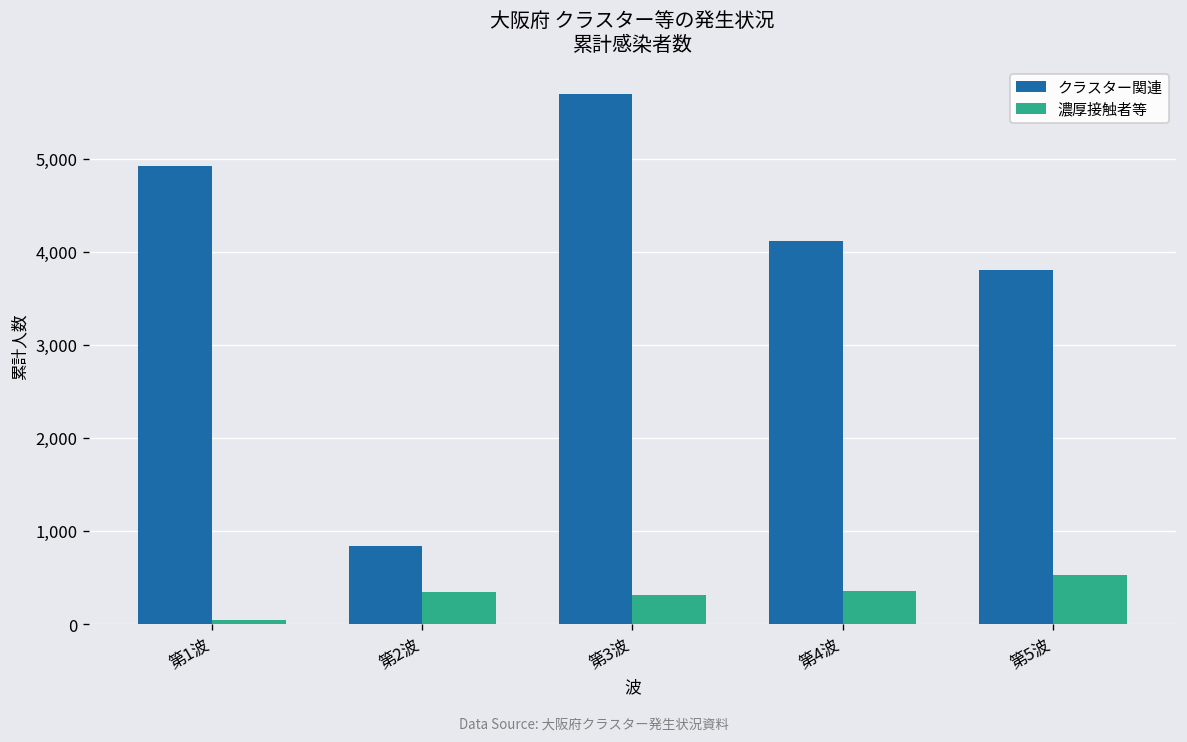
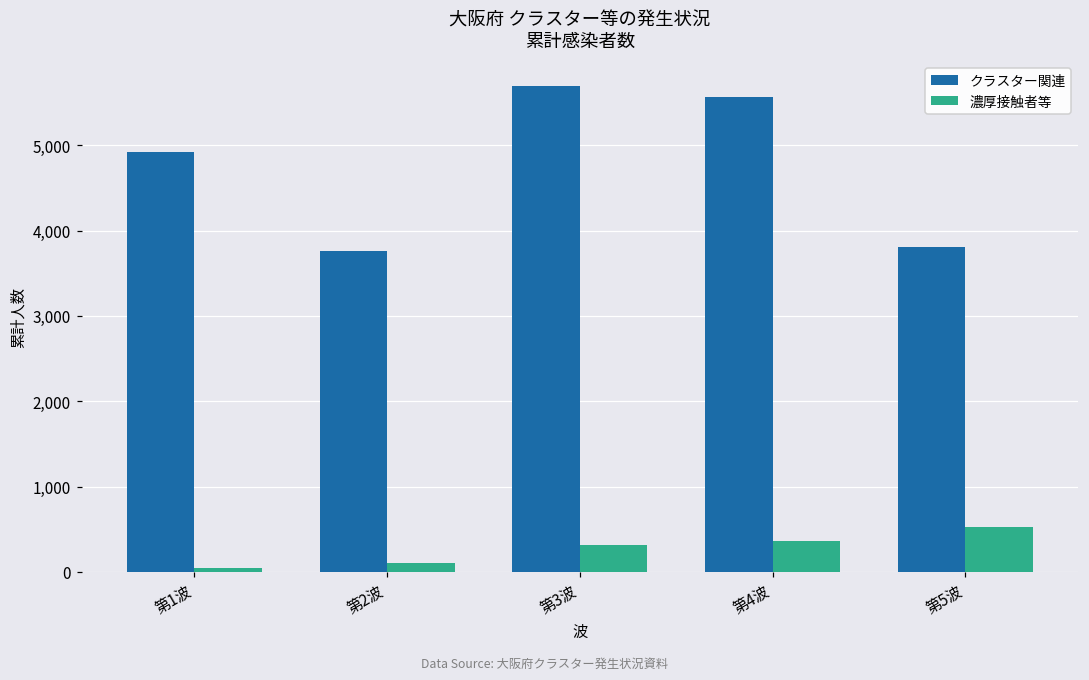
クラスター関連, 第2波: 800 -> 3,800
濃厚接触者等, 第2波: 300 -> 100
クラスター関連, 第4波: 4,100 -> 5,600
